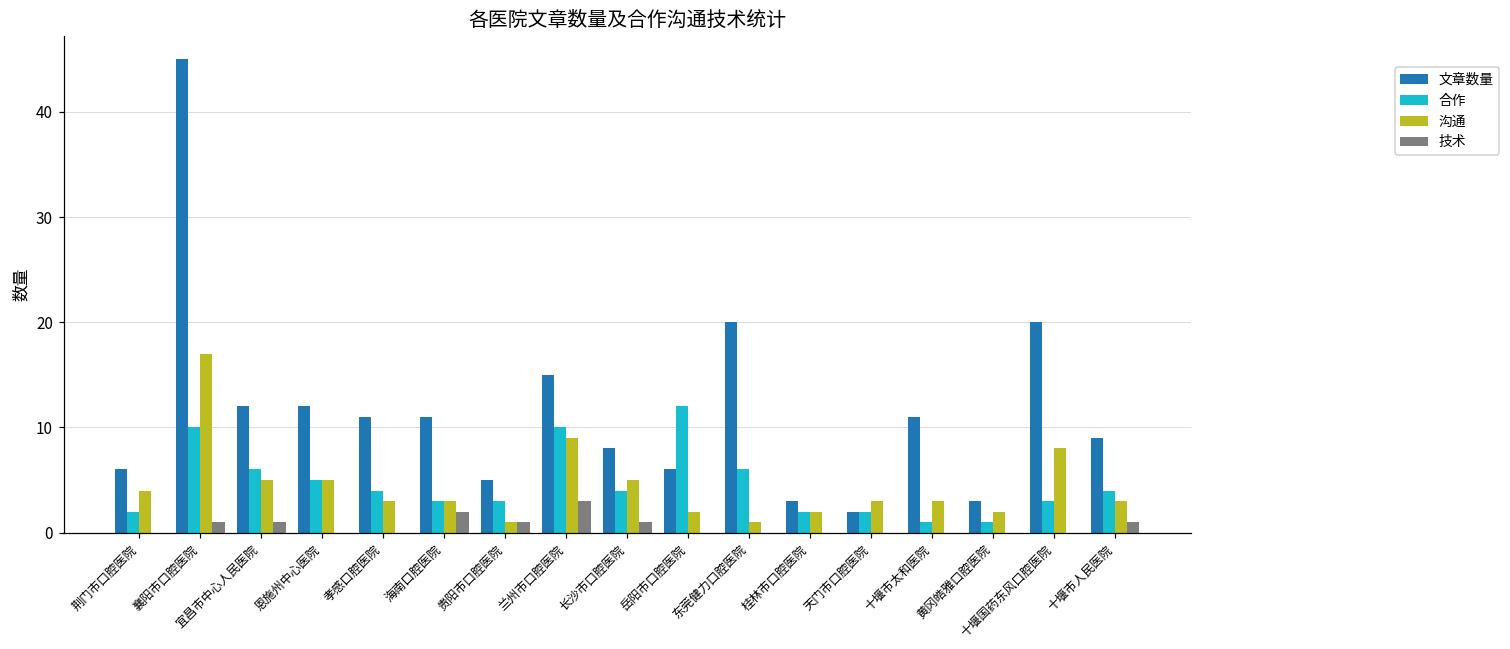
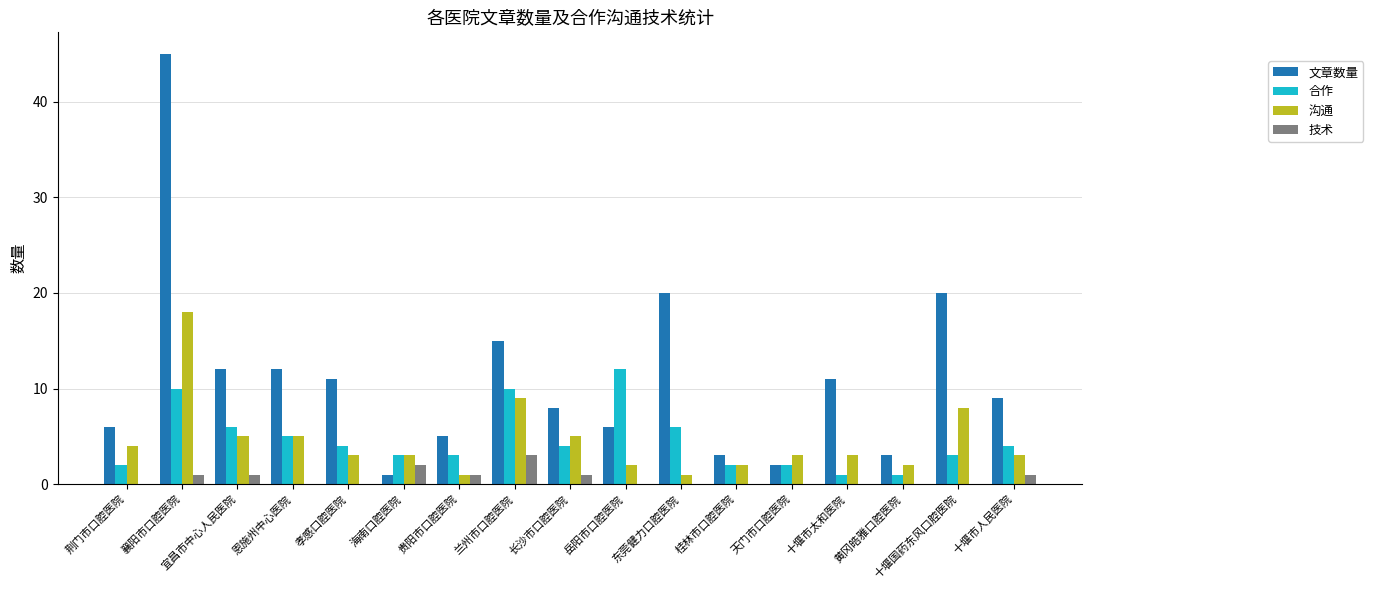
沟通, 襄阳市口腔医院: 17 -> 18
文章数量, 海南口腔医院: 11 -> 1
